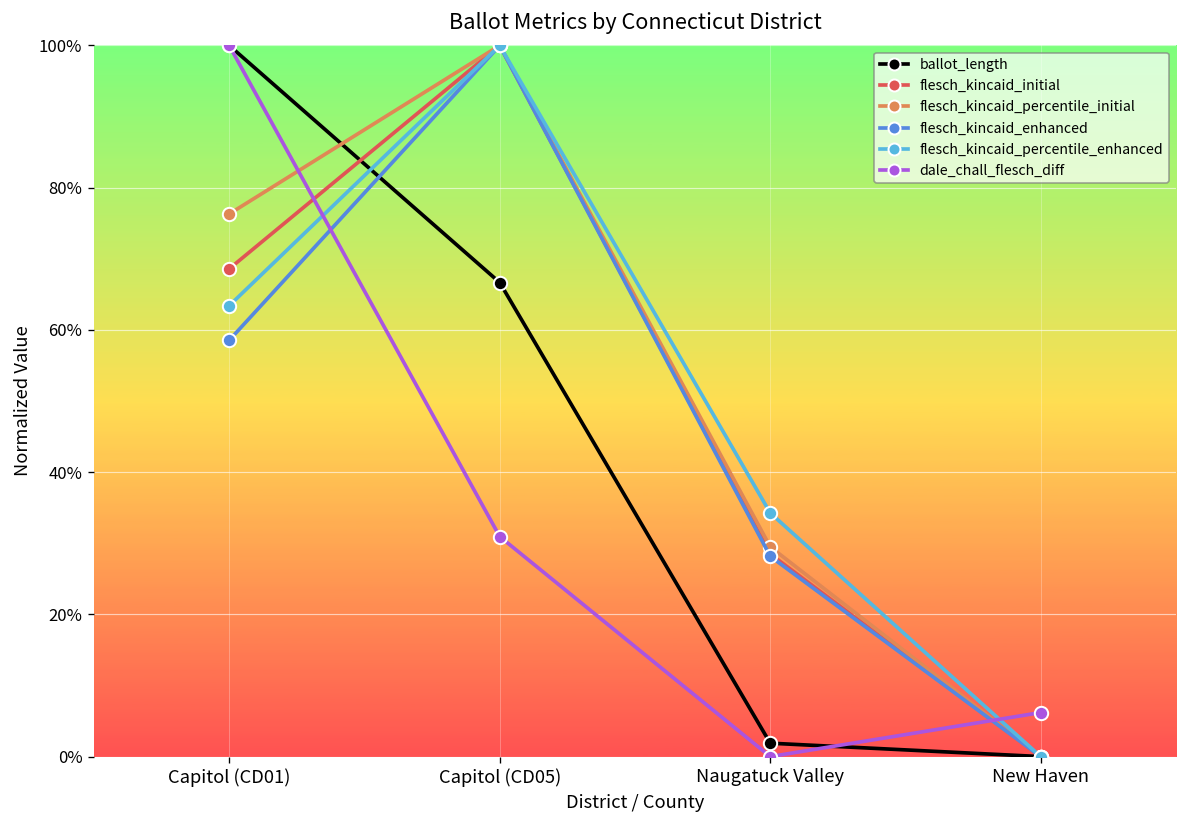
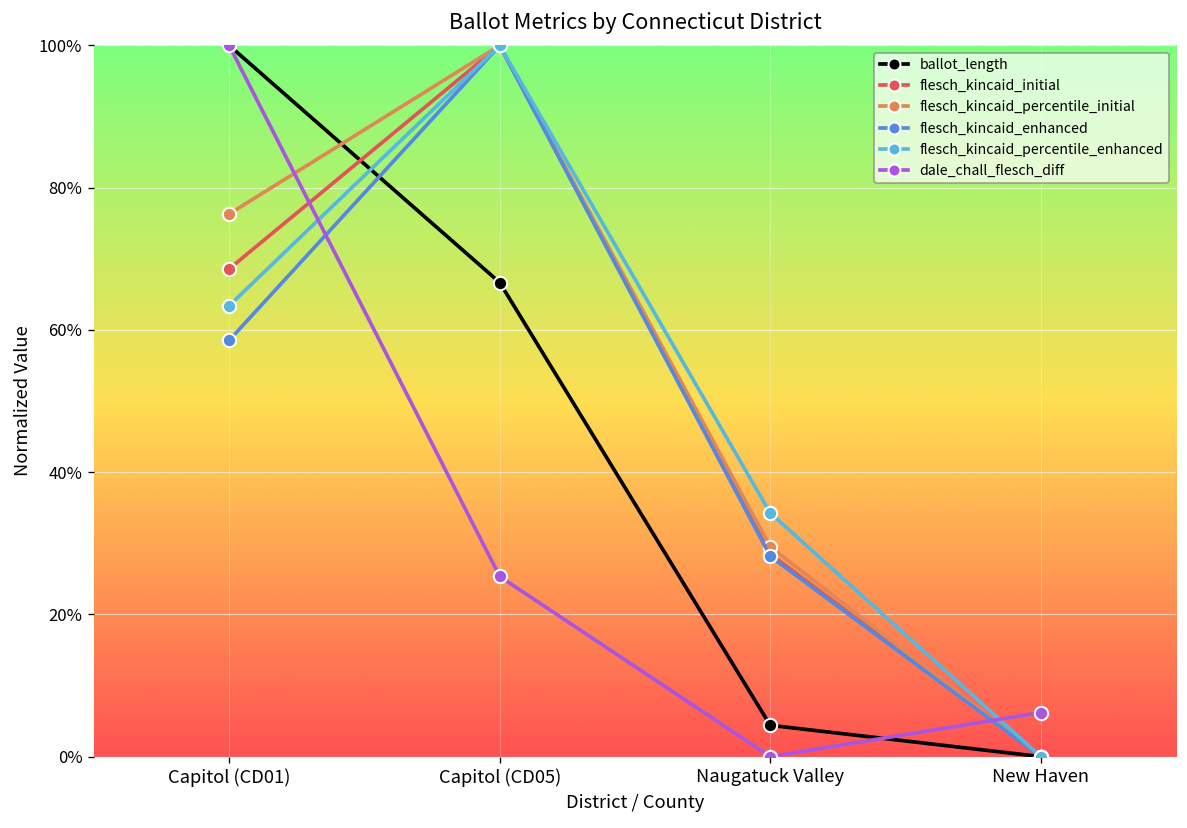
dale_chall_flesch_diff, Capitol (CD05): 31% -> 25%
ballot_length, Naugatuck Valley: 2% -> 4%
